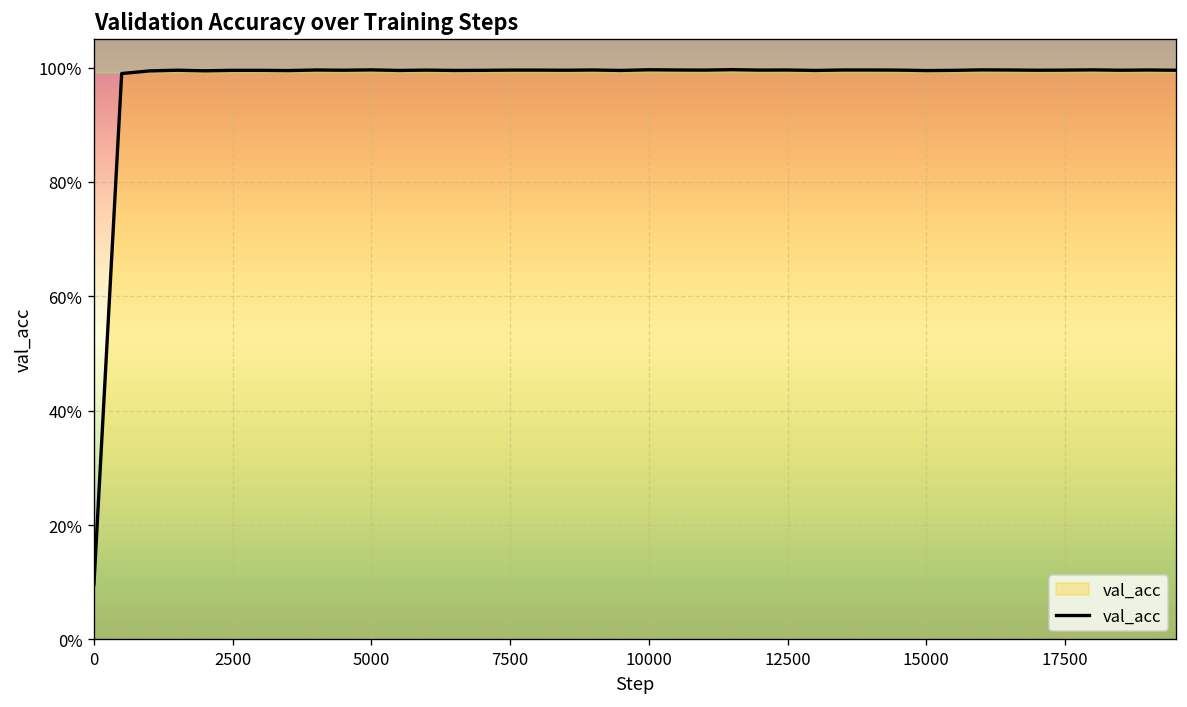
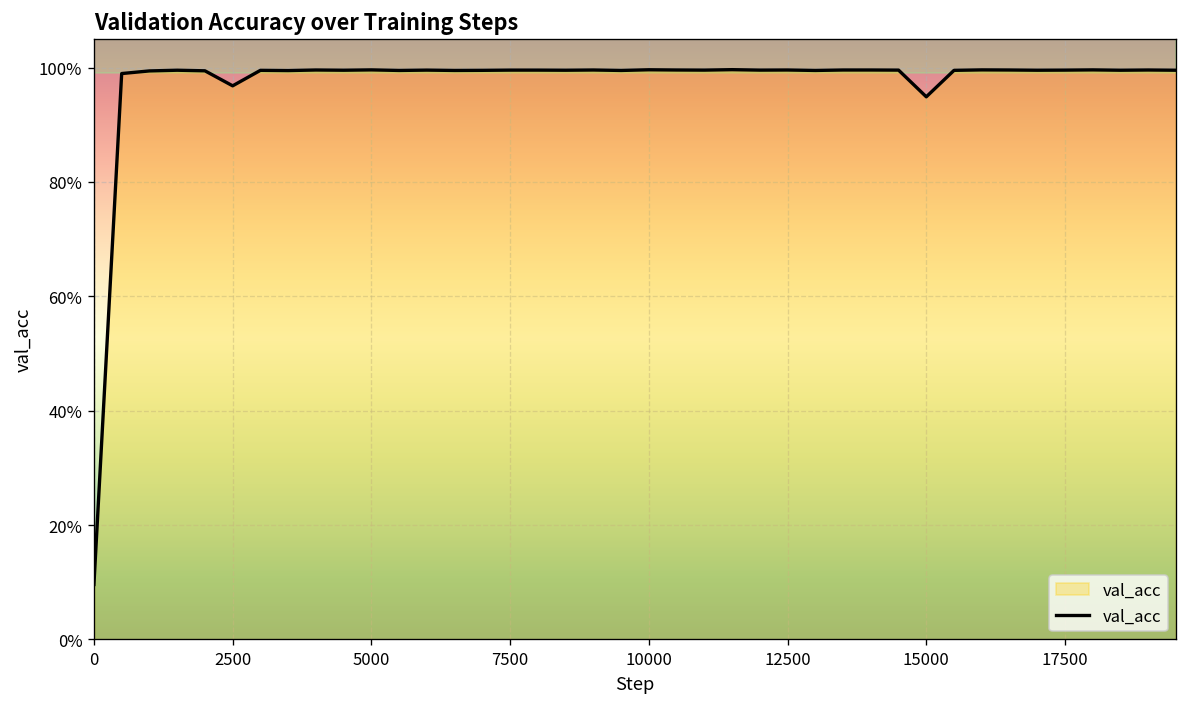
2500: 100% -> 97%
15000: 99% -> 95%
